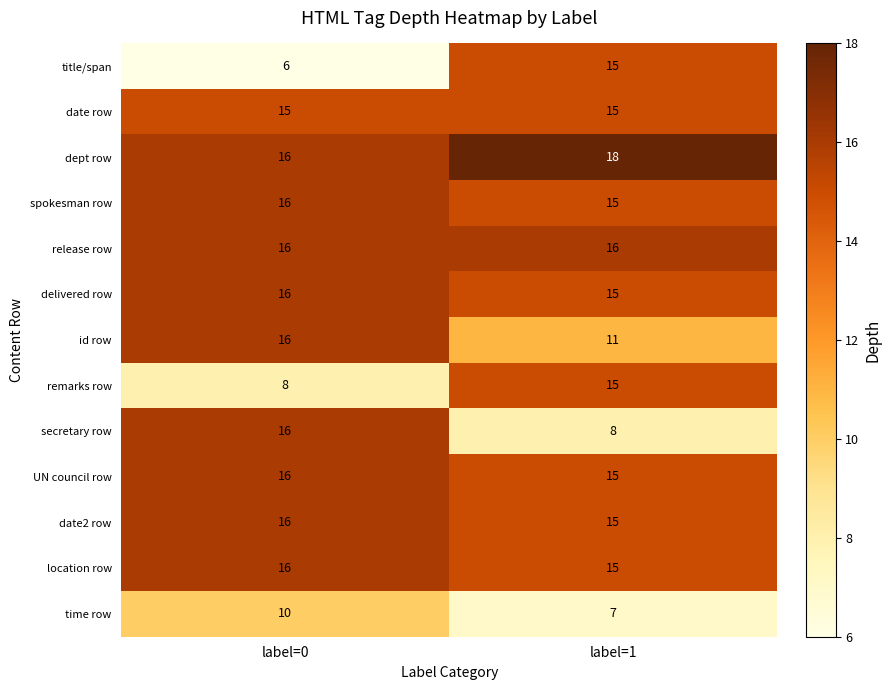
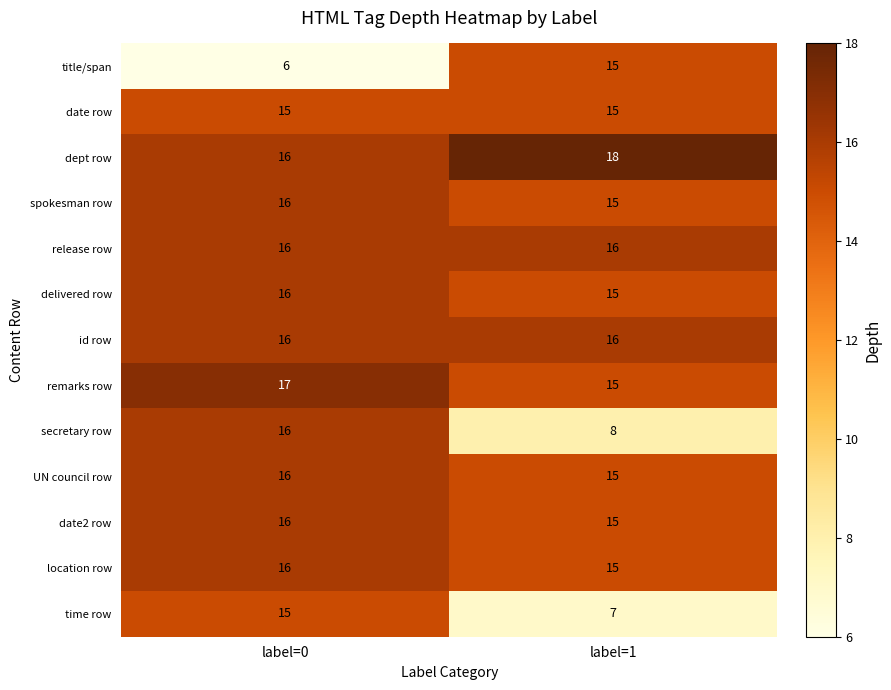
id row, label=1: 11 -> 16
remarks row, label=0: 8 -> 17
time row, label=0: 10 -> 15
